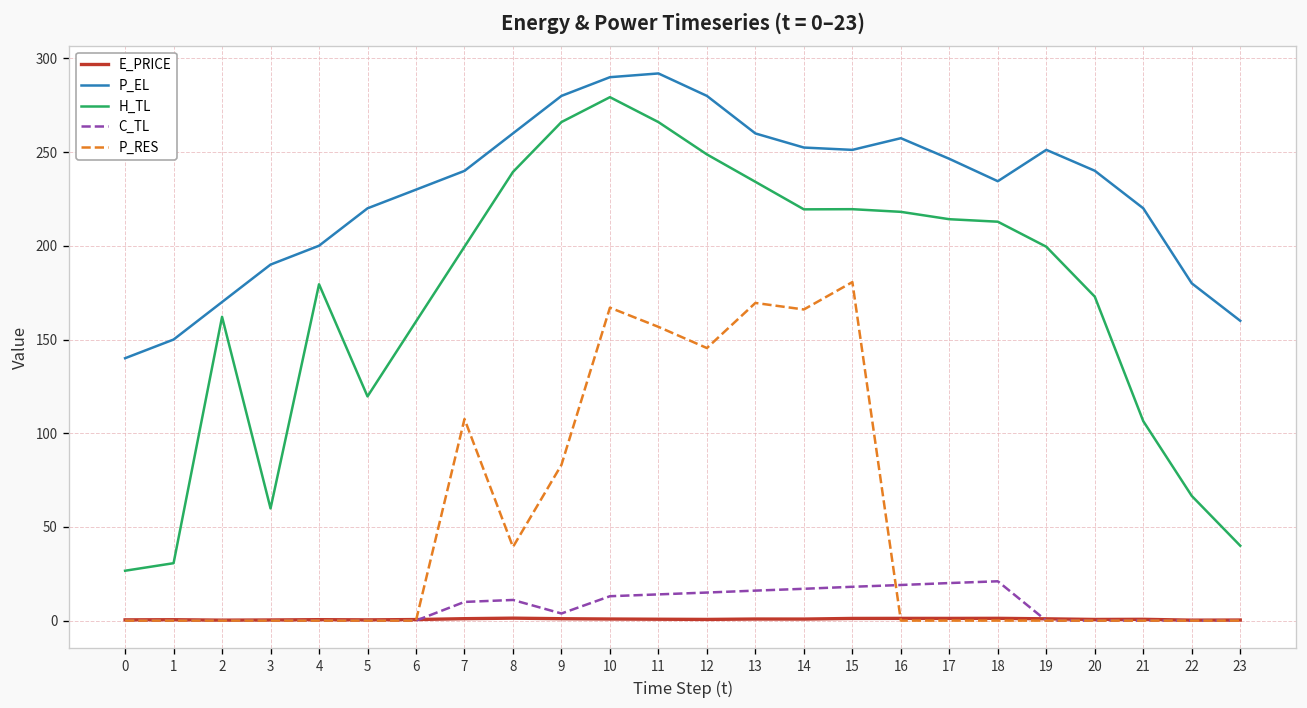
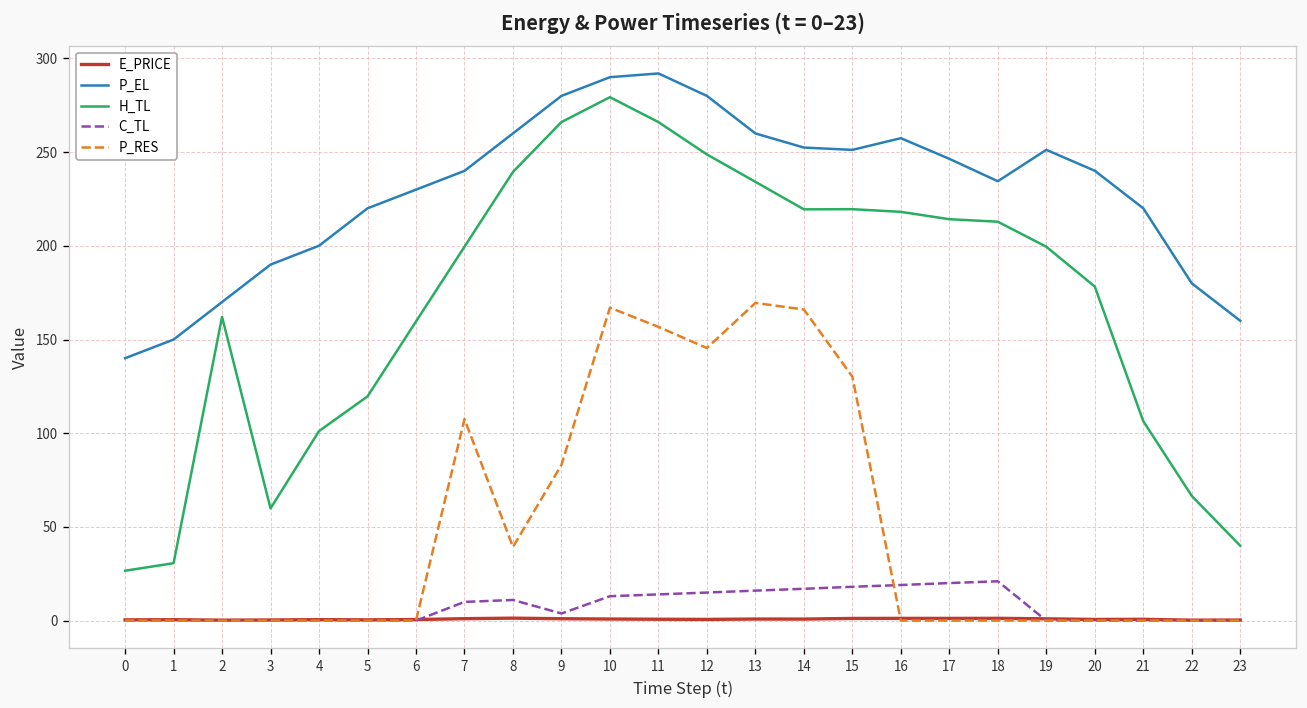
H_TL, 4: 179 -> 101
P_RES, 15: 181 -> 130
H_TL, 20: 173 -> 178
